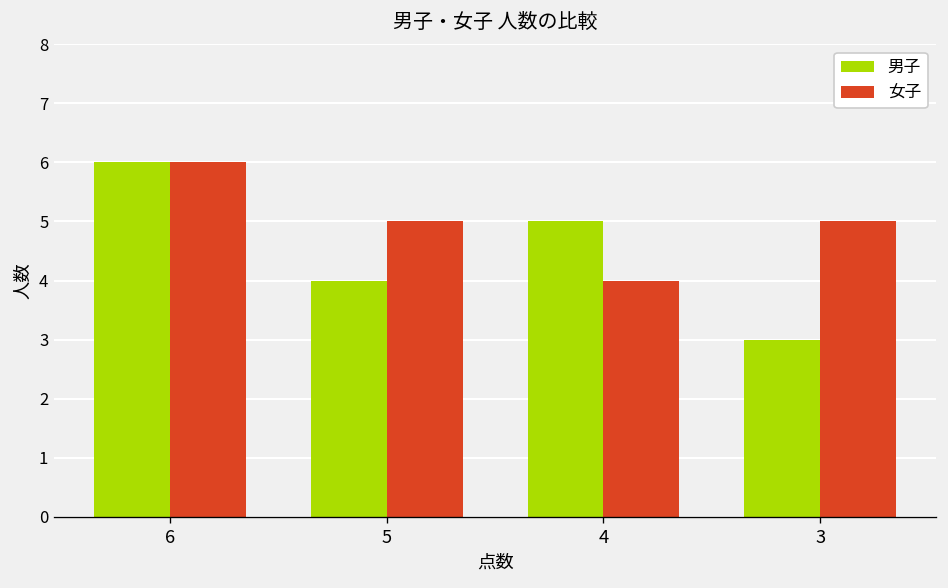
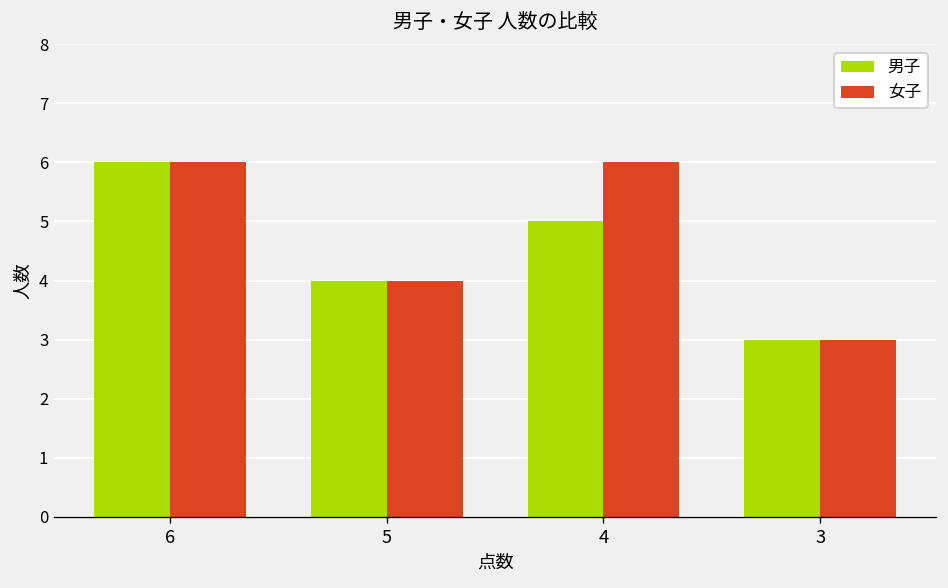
女子, 5: 5 -> 4
女子, 4: 4 -> 6
女子, 3: 5 -> 3
